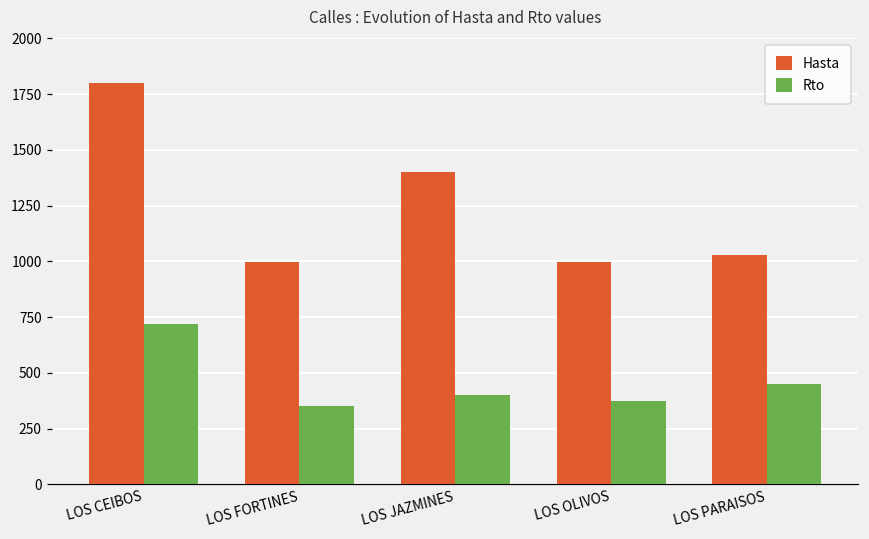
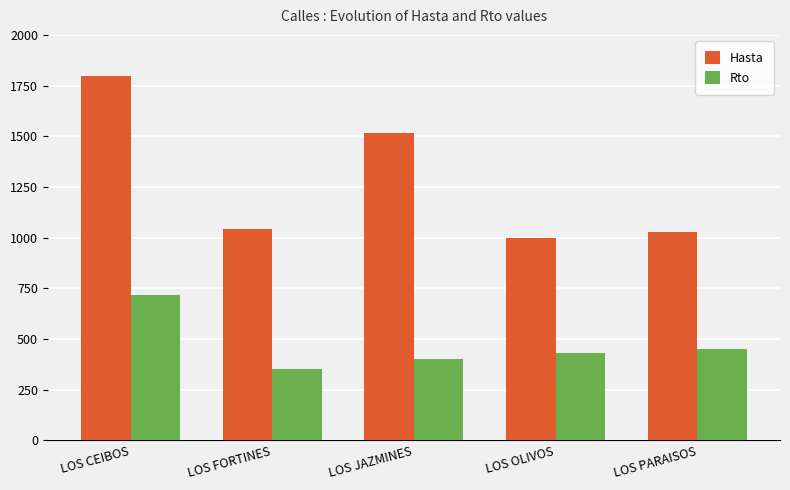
Hasta, LOS FORTINES: 1000 -> 1040
Hasta, LOS JAZMINES: 1400 -> 1520
Rto, LOS OLIVOS: 380 -> 430
